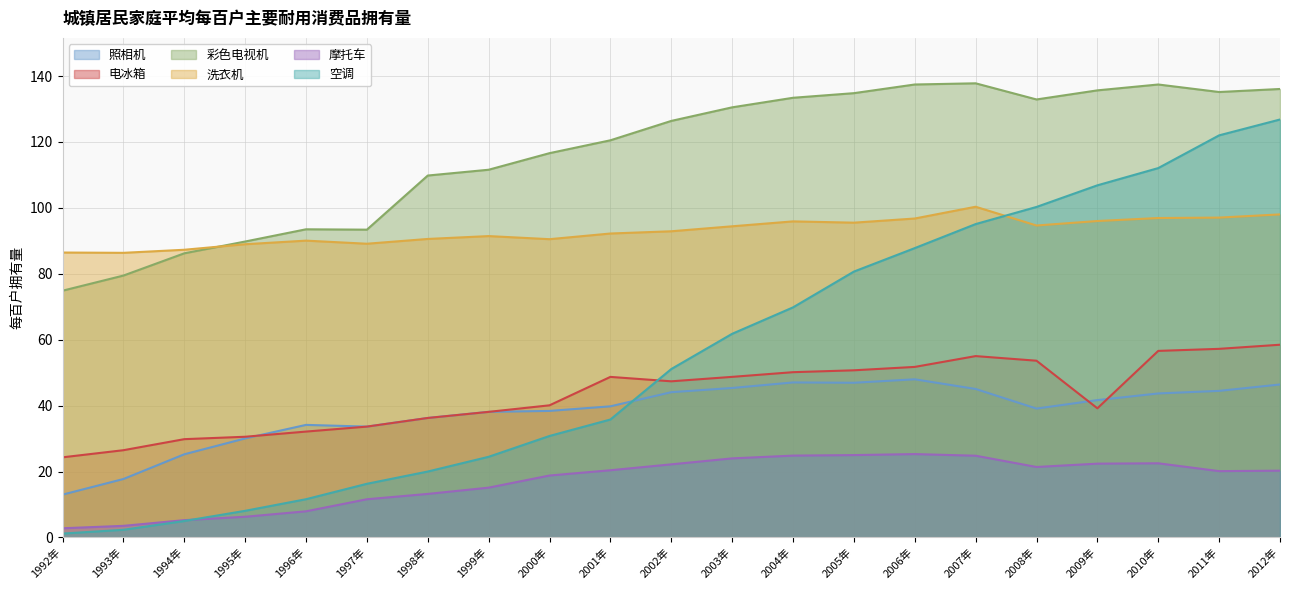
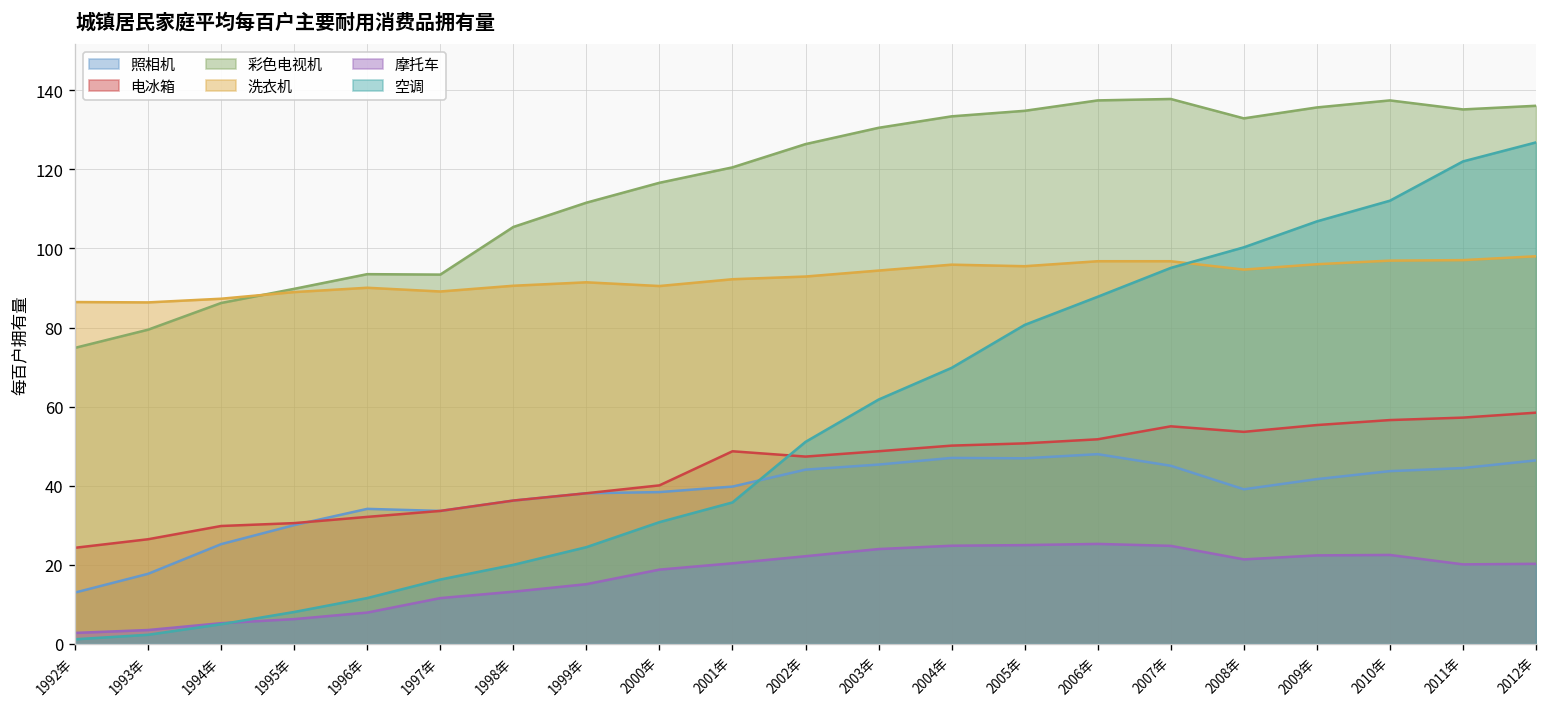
彩色电视机, 1998年: 110 -> 105
洗衣机, 2007年: 100 -> 97
电冰箱, 2009年: 39 -> 55
